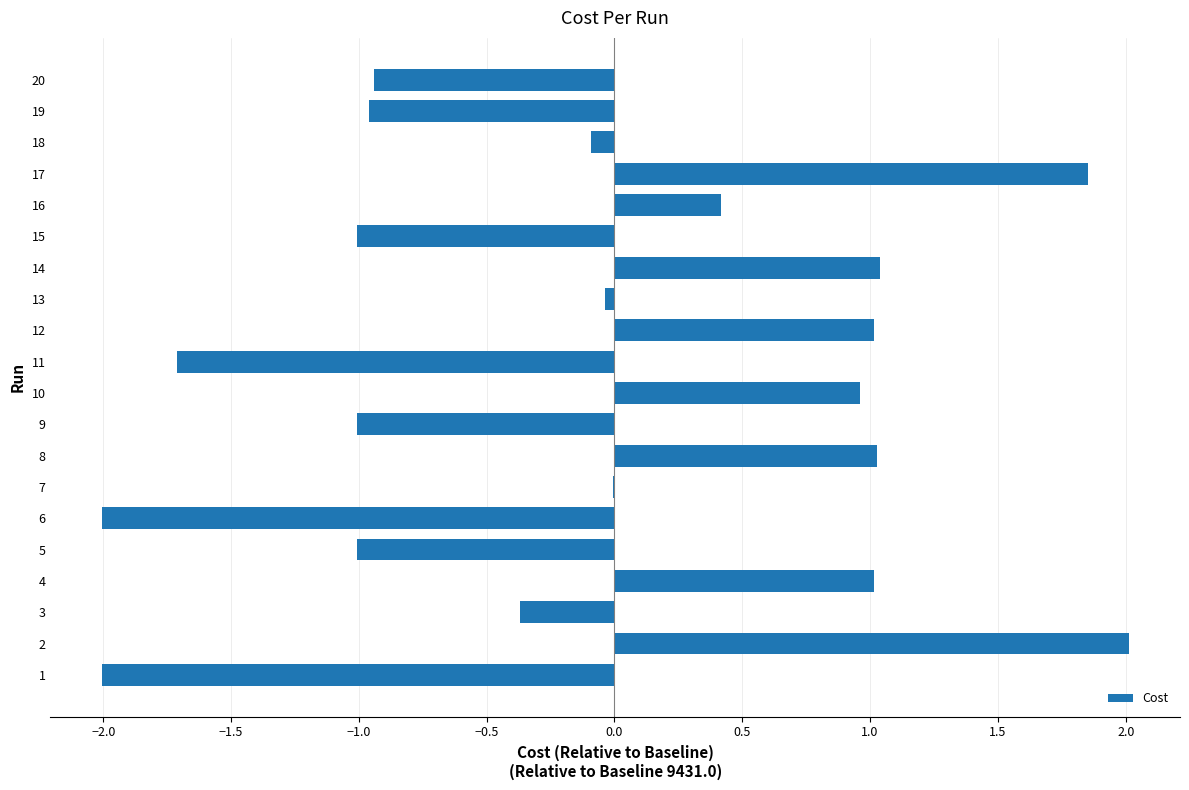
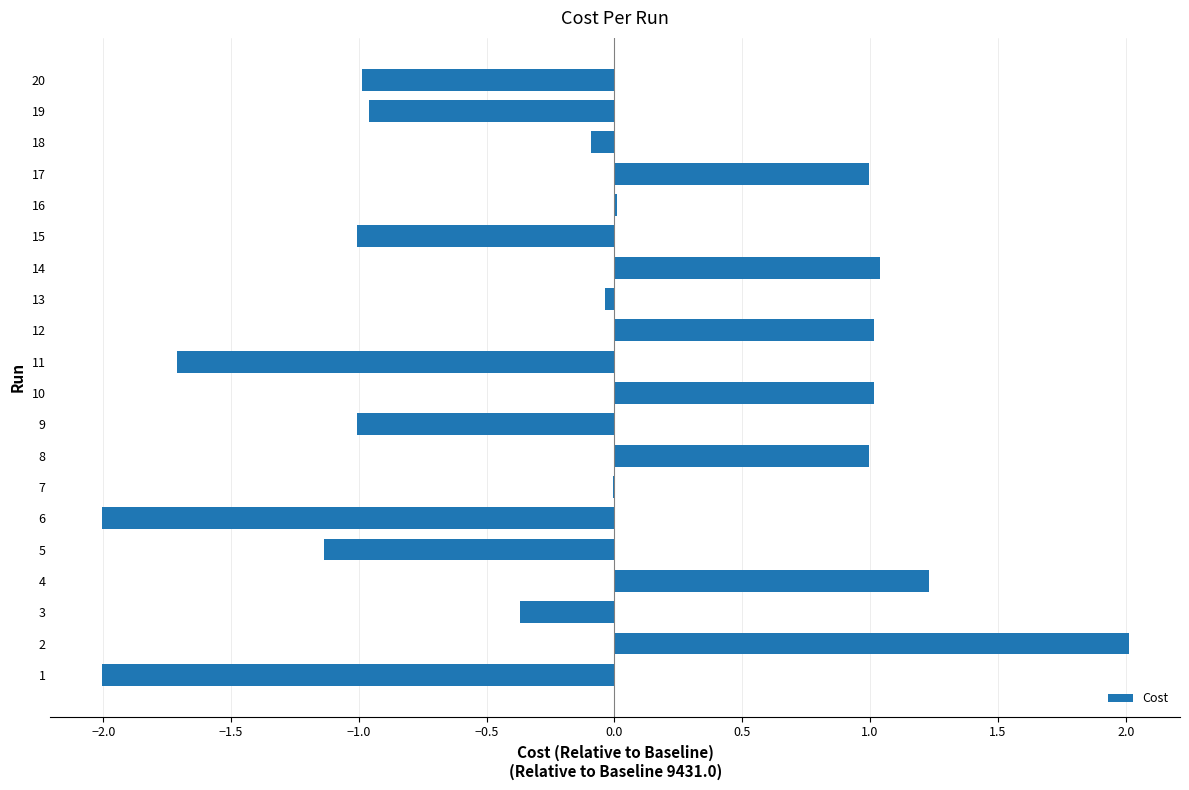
20: -0.94 -> -0.99
17: 1.85 -> 0.99
16: 0.42 -> 0.01
10: 0.96 -> 1.01
8: 1.03 -> 0.99
5: -1.01 -> -1.14
4: 1.01 -> 1.23
